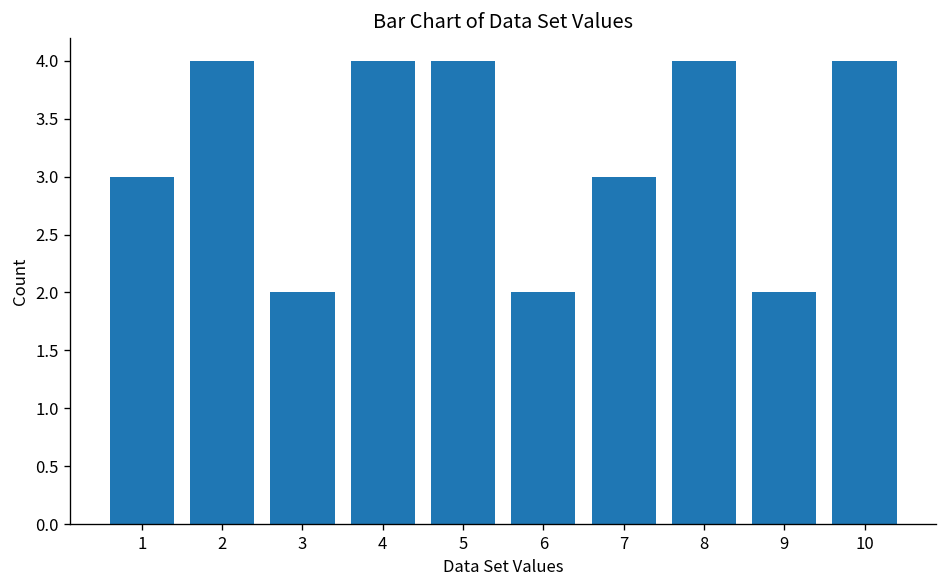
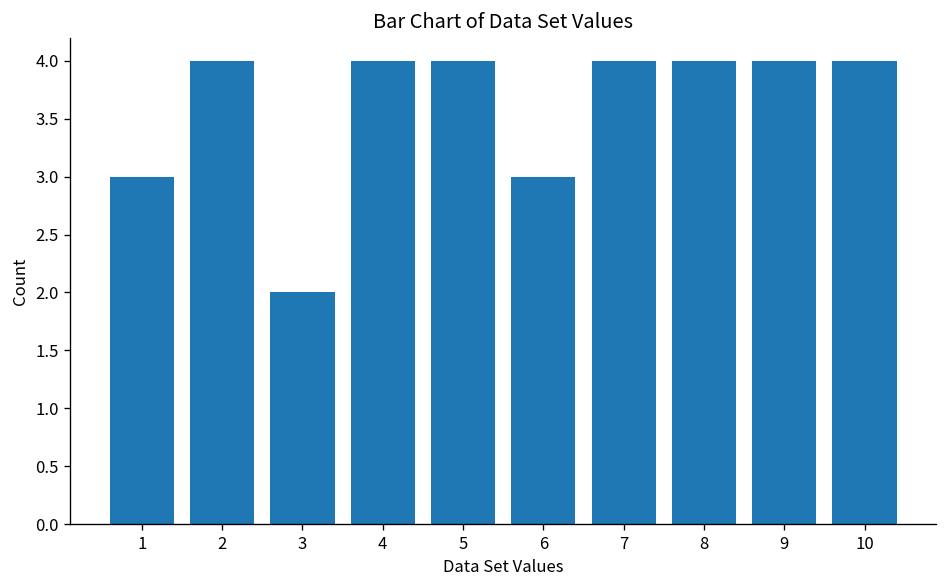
6: 2 -> 3
7: 3 -> 4
9: 2 -> 4
